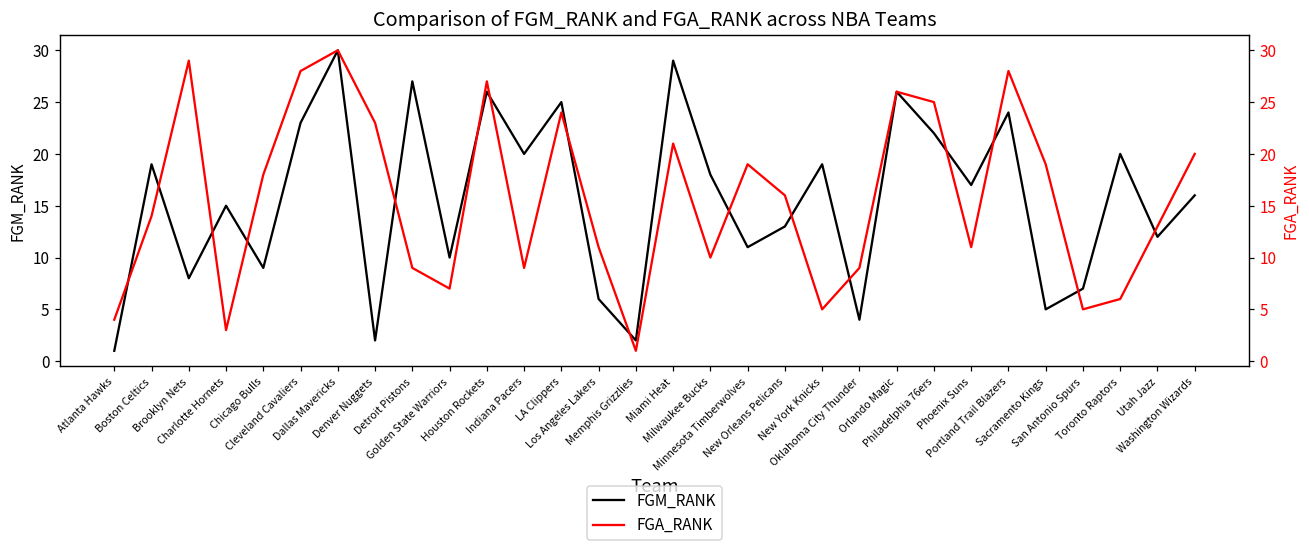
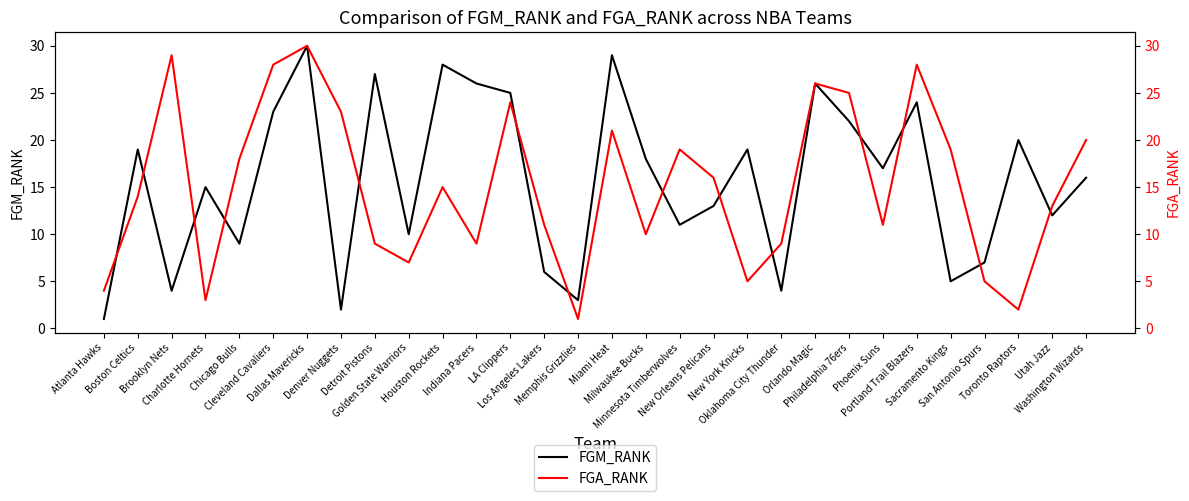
FGM_RANK, Brooklyn Nets: 8 -> 4
FGM_RANK, Houston Rockets: 26 -> 28
FGM_RANK, Indiana Pacers: 20 -> 26
FGM_RANK, Memphis Grizzlies: 2 -> 3
FGA_RANK, Houston Rockets: 27 -> 15
FGA_RANK, Toronto Raptors: 6 -> 2
